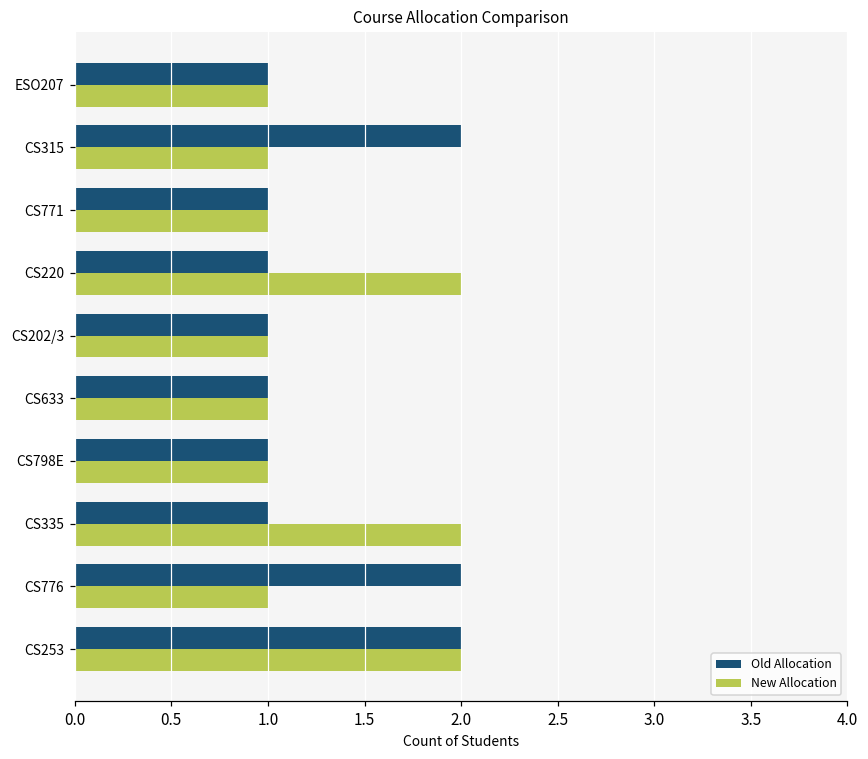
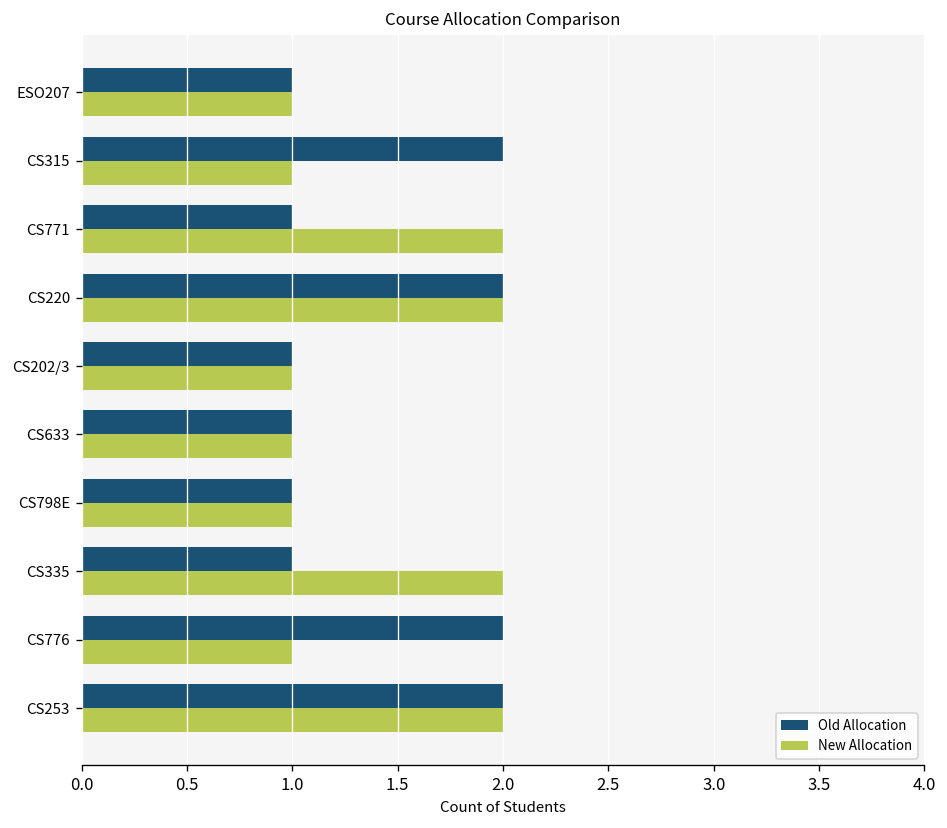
New Allocation, CS771: 1 -> 2
Old Allocation, CS220: 1 -> 2
